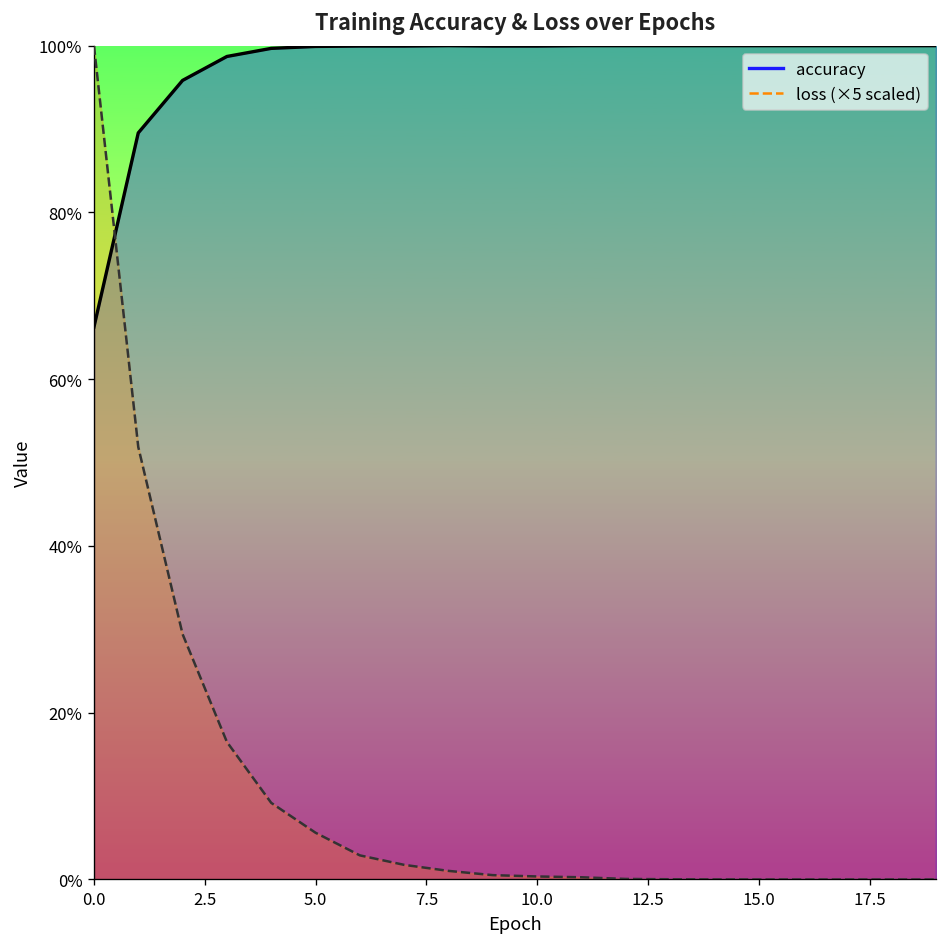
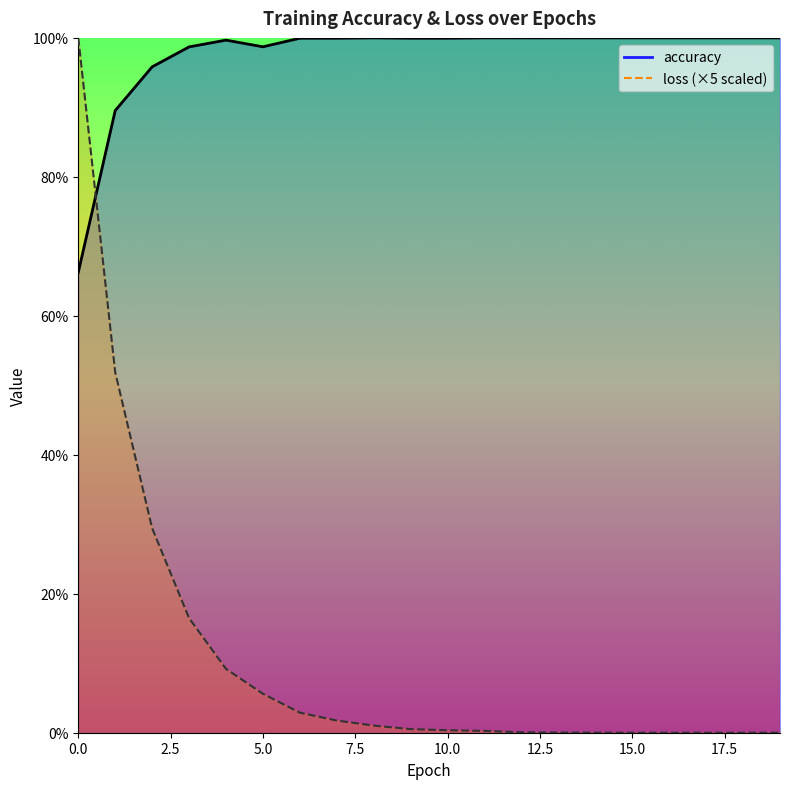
accuracy, 5.0: 100% -> 99%
